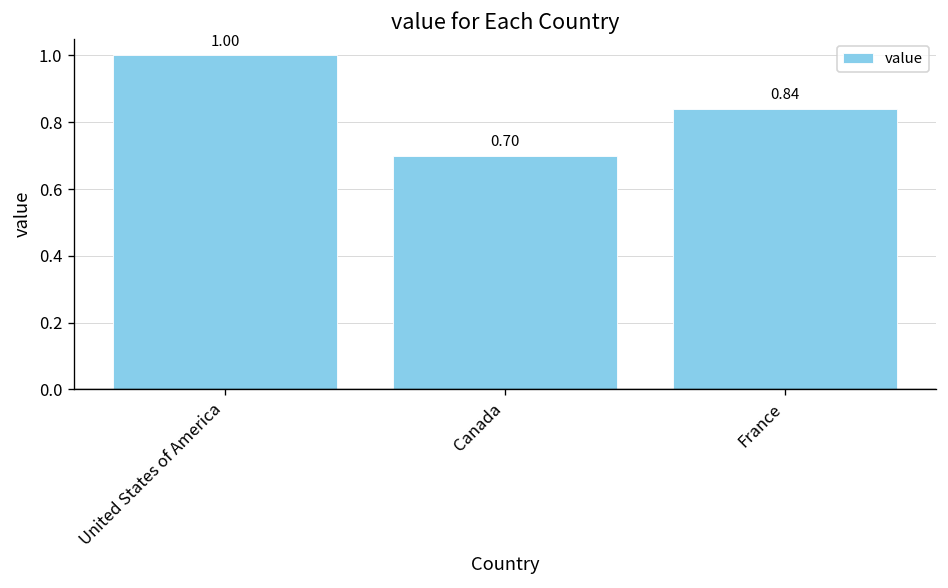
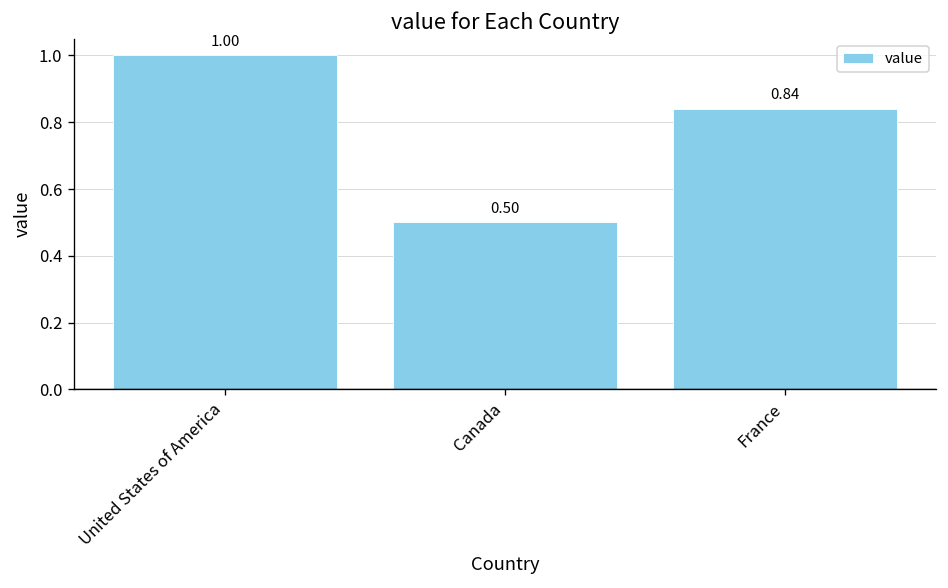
Canada: 0.70 -> 0.50
